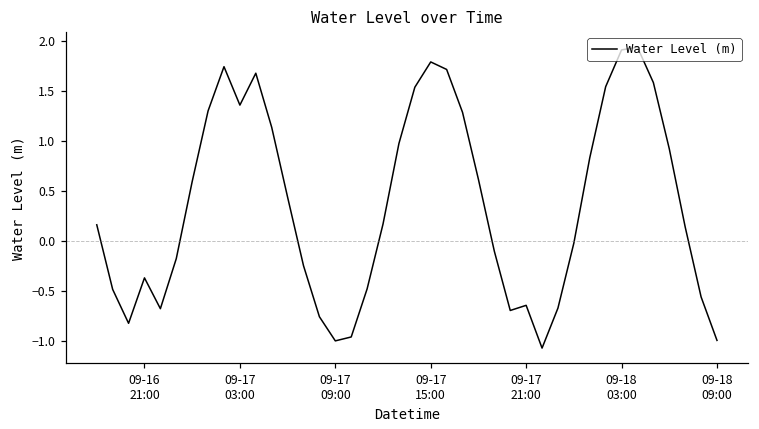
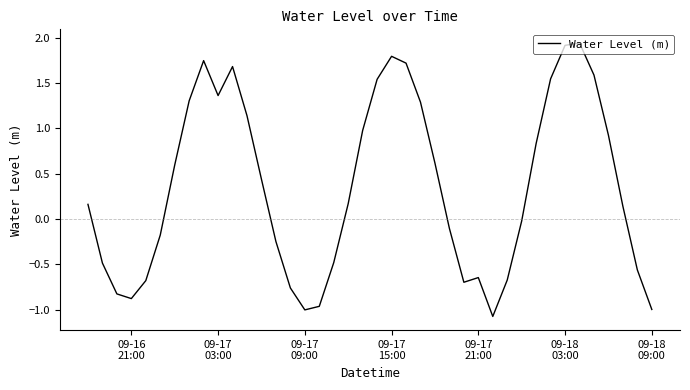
09-16 21:00: -0.4 -> -0.9
